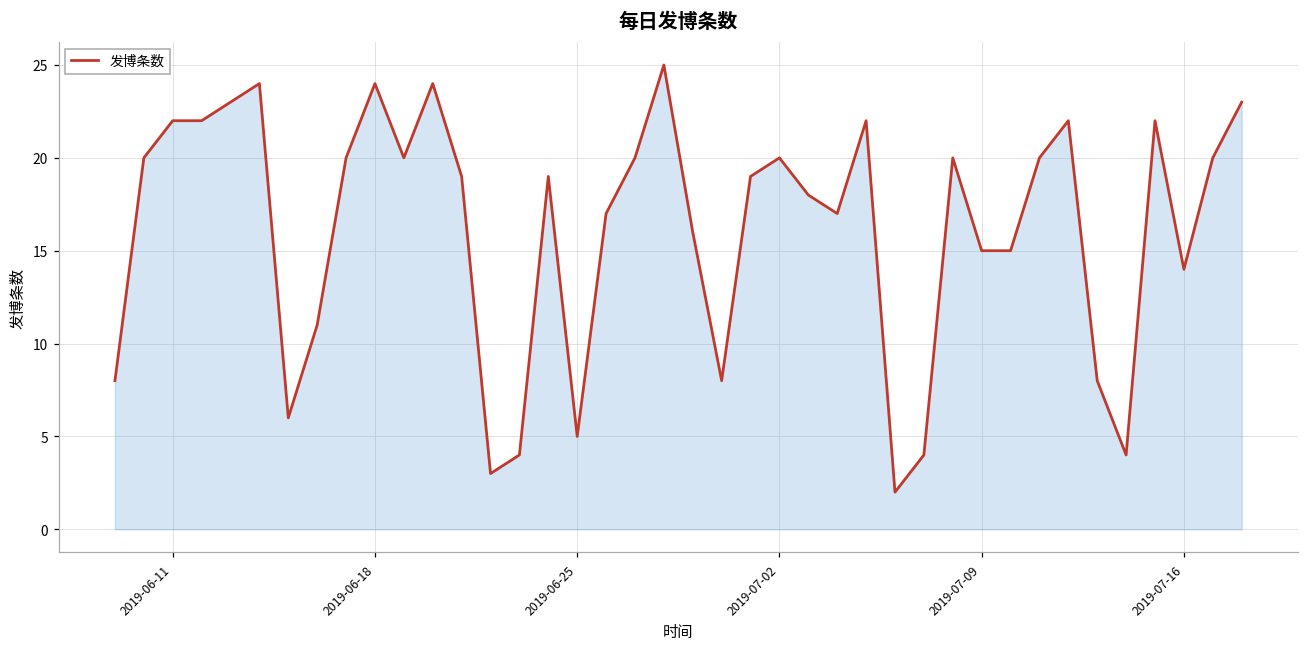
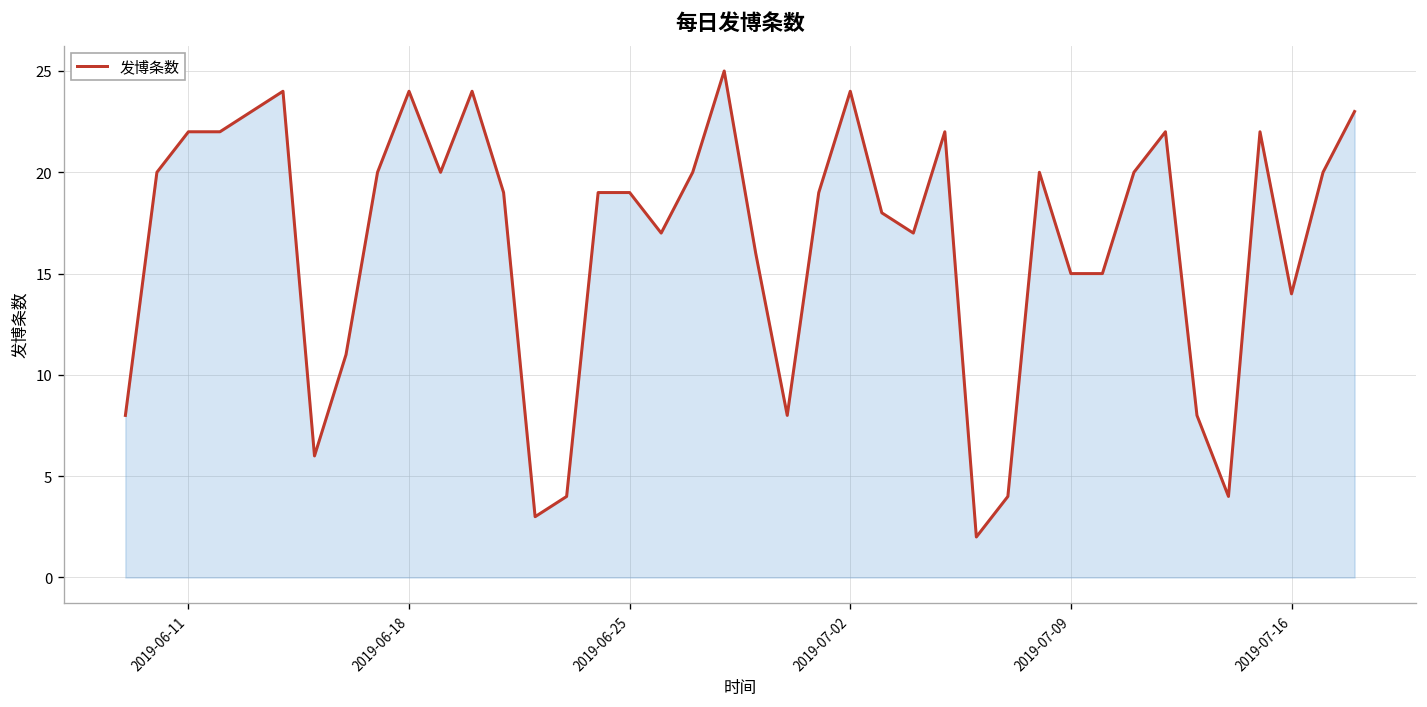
2019-06-25: 5 -> 19
2019-07-02: 20 -> 24
